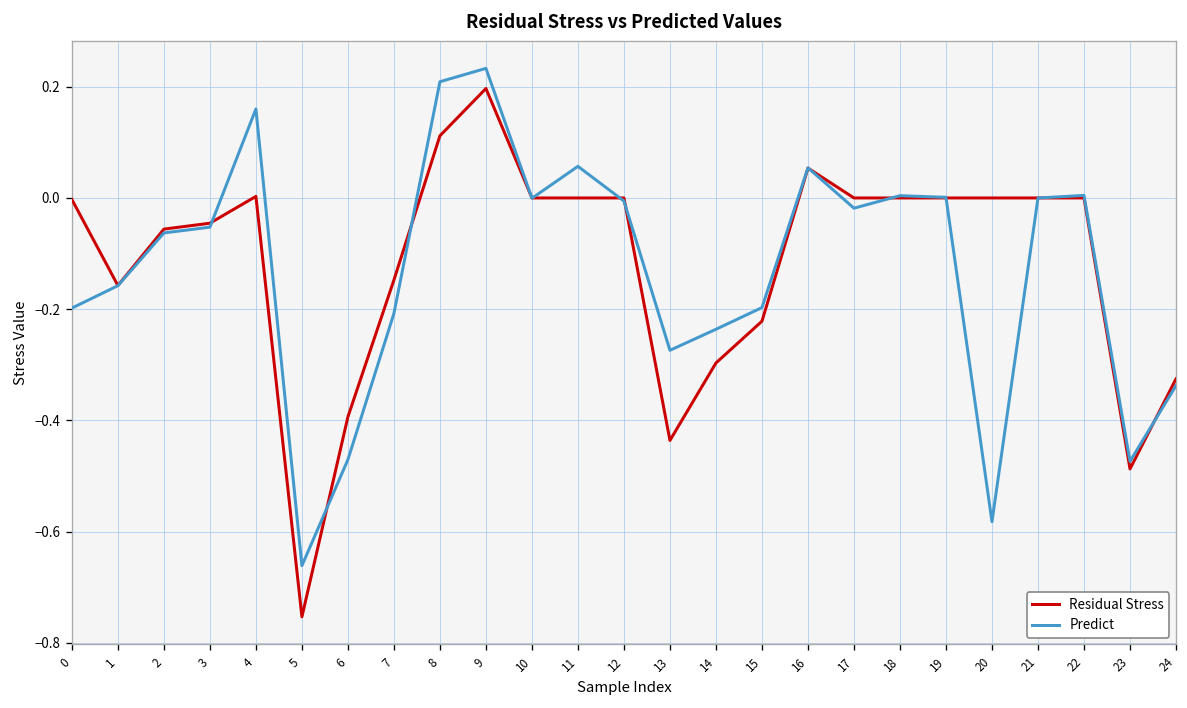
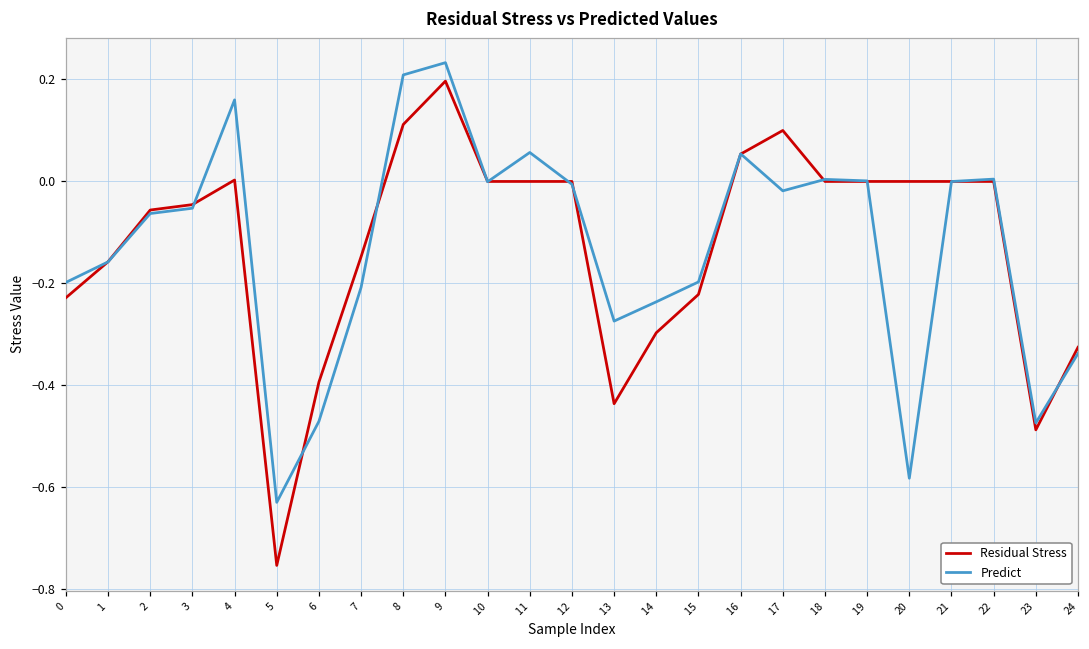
Residual Stress, 0: 0.00 -> -0.23
Predict, 5: -0.66 -> -0.63
Residual Stress, 17: 0.0 -> 0.1
